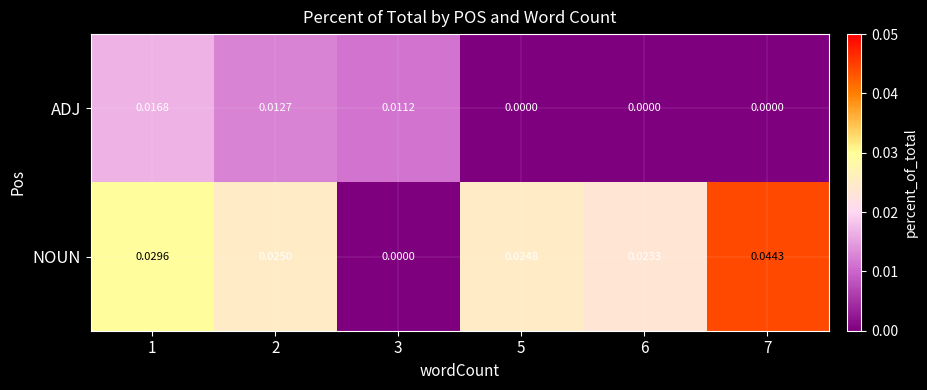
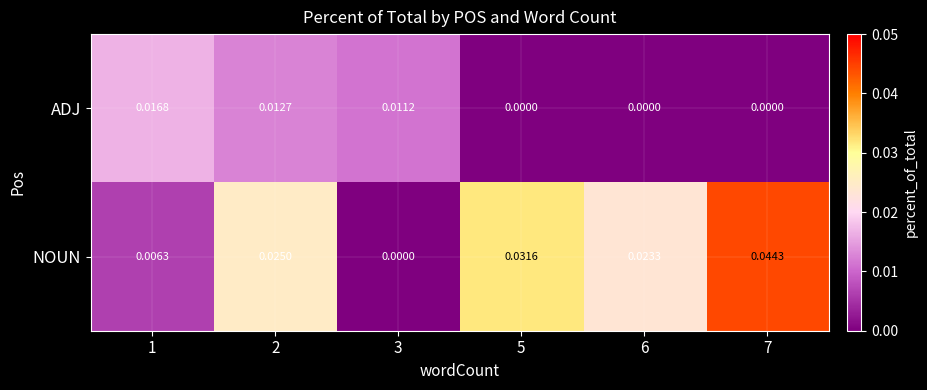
NOUN, 1: 0.0296 -> 0.0063
NOUN, 5: 0.0248 -> 0.0316
